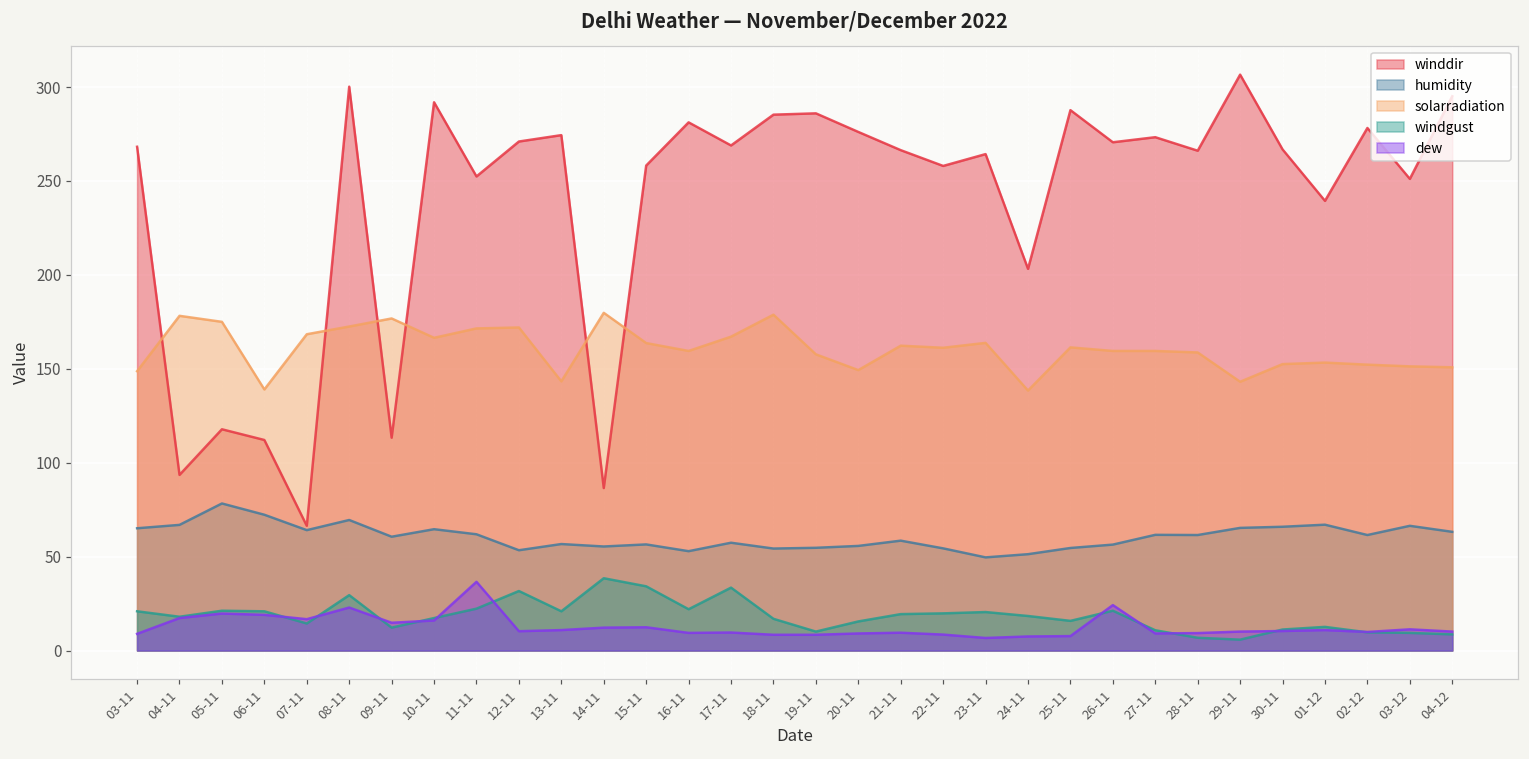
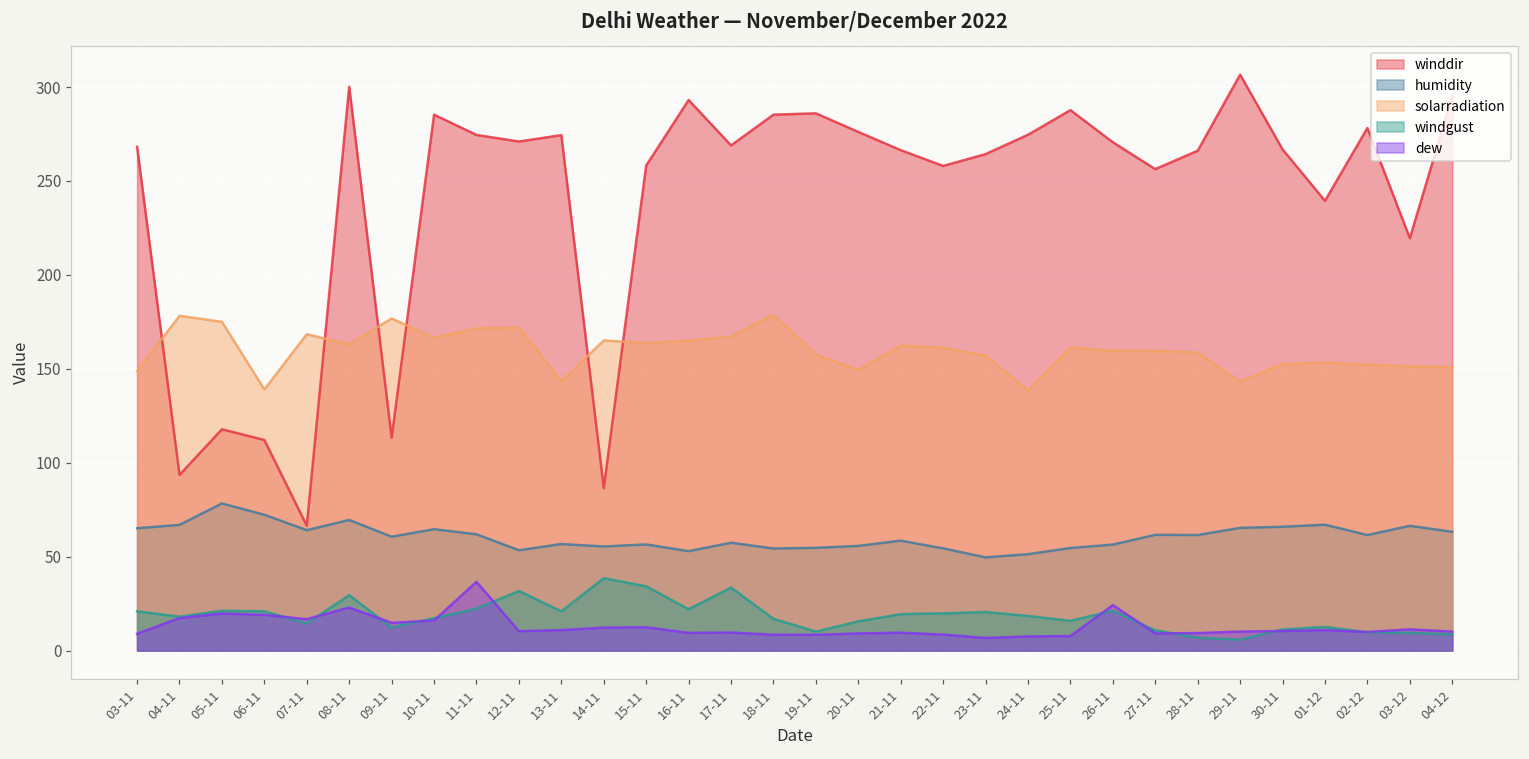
solarradiation, 08-11: 173 -> 163
winddir, 10-11: 292 -> 285
winddir, 11-11: 252 -> 275
solarradiation, 14-11: 180 -> 165
winddir, 16-11: 281 -> 293
solarradiation, 16-11: 160 -> 165
solarradiation, 23-11: 164 -> 157
winddir, 24-11: 203 -> 275
winddir, 27-11: 273 -> 256
winddir, 03-12: 251 -> 220
